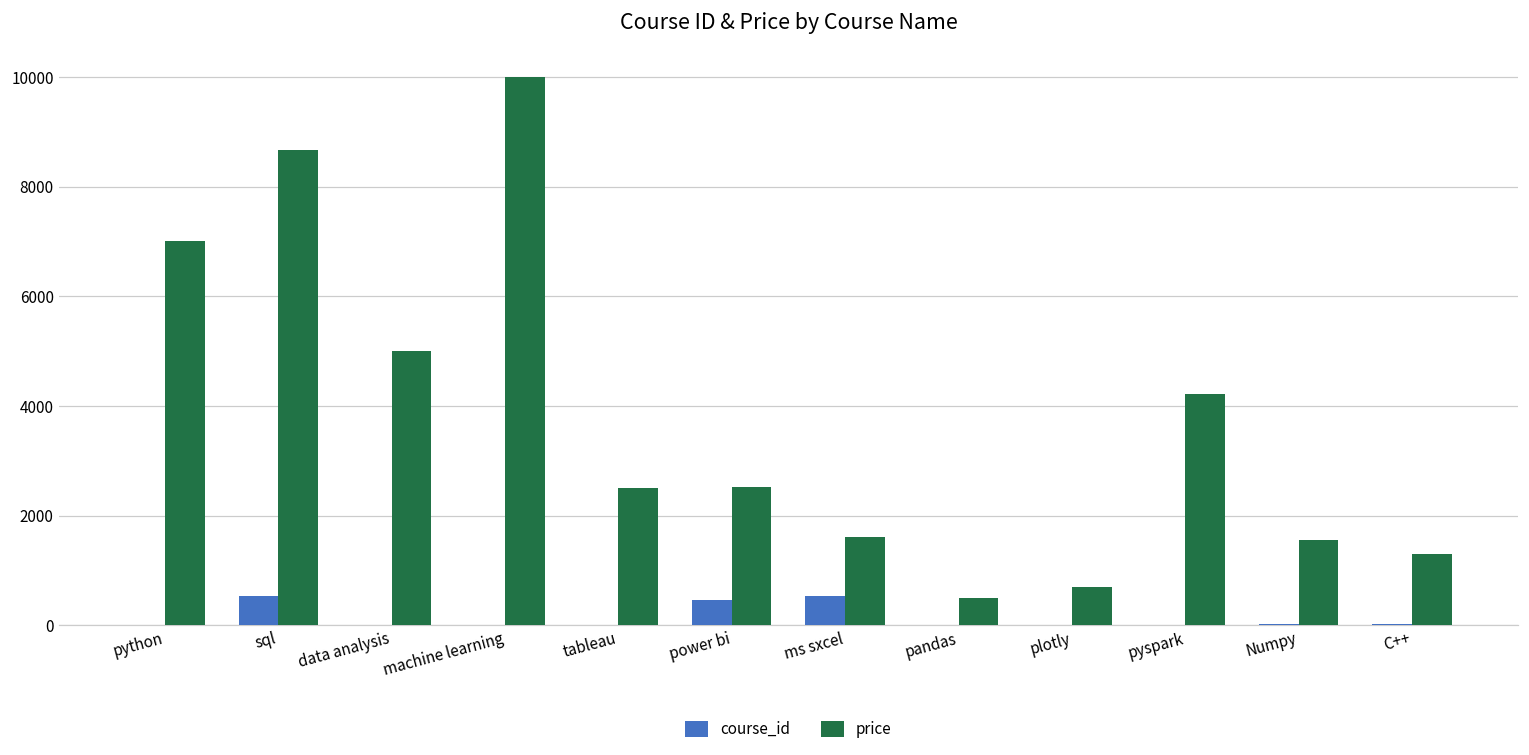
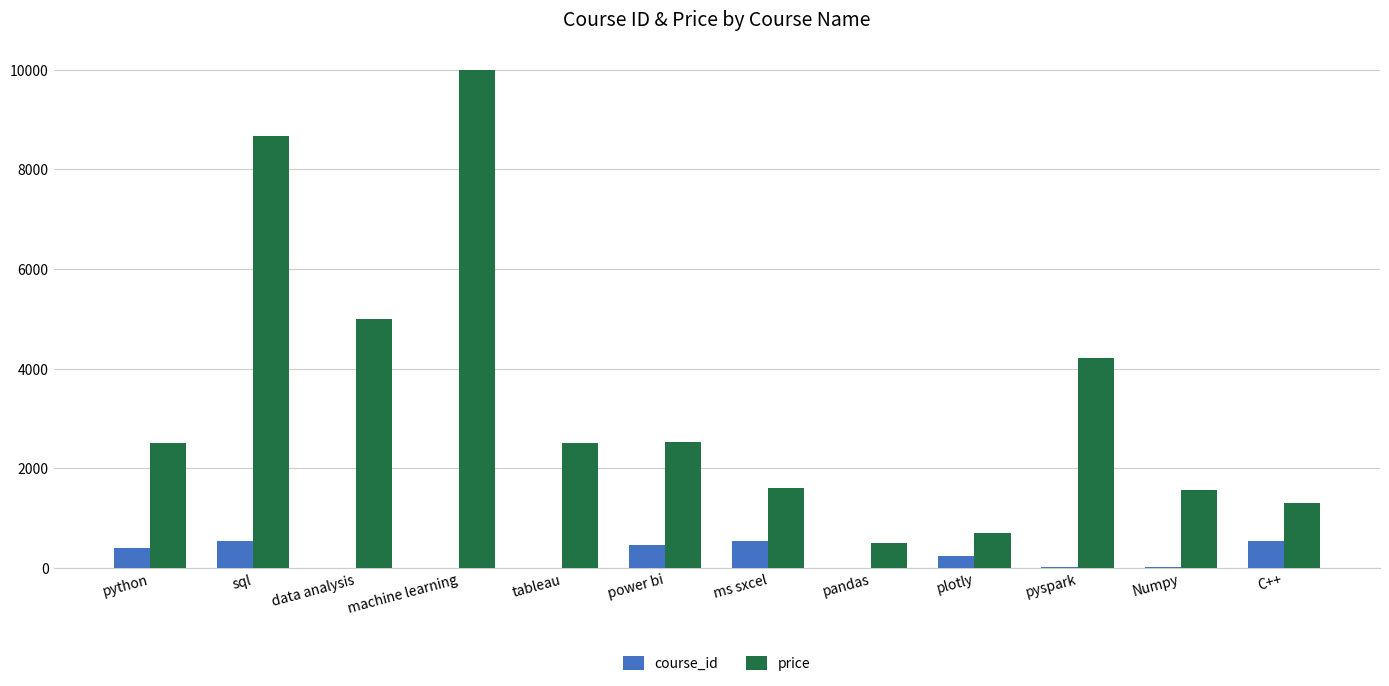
course_id, python: 0 -> 400
price, python: 7000 -> 2500
course_id, plotly: 0 -> 200
course_id, C++: 0 -> 500
